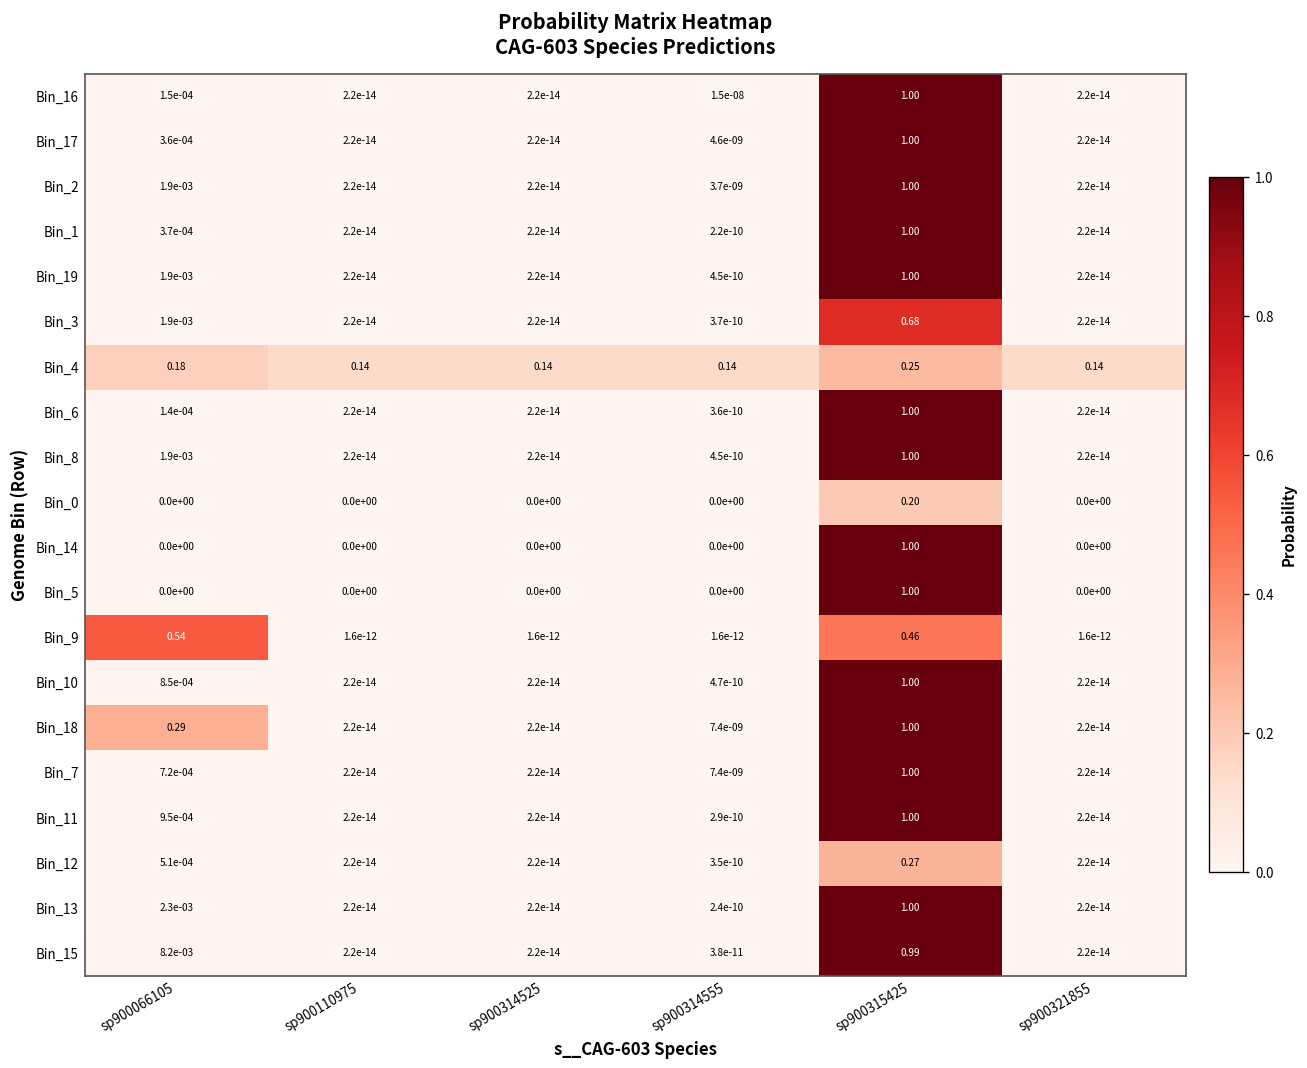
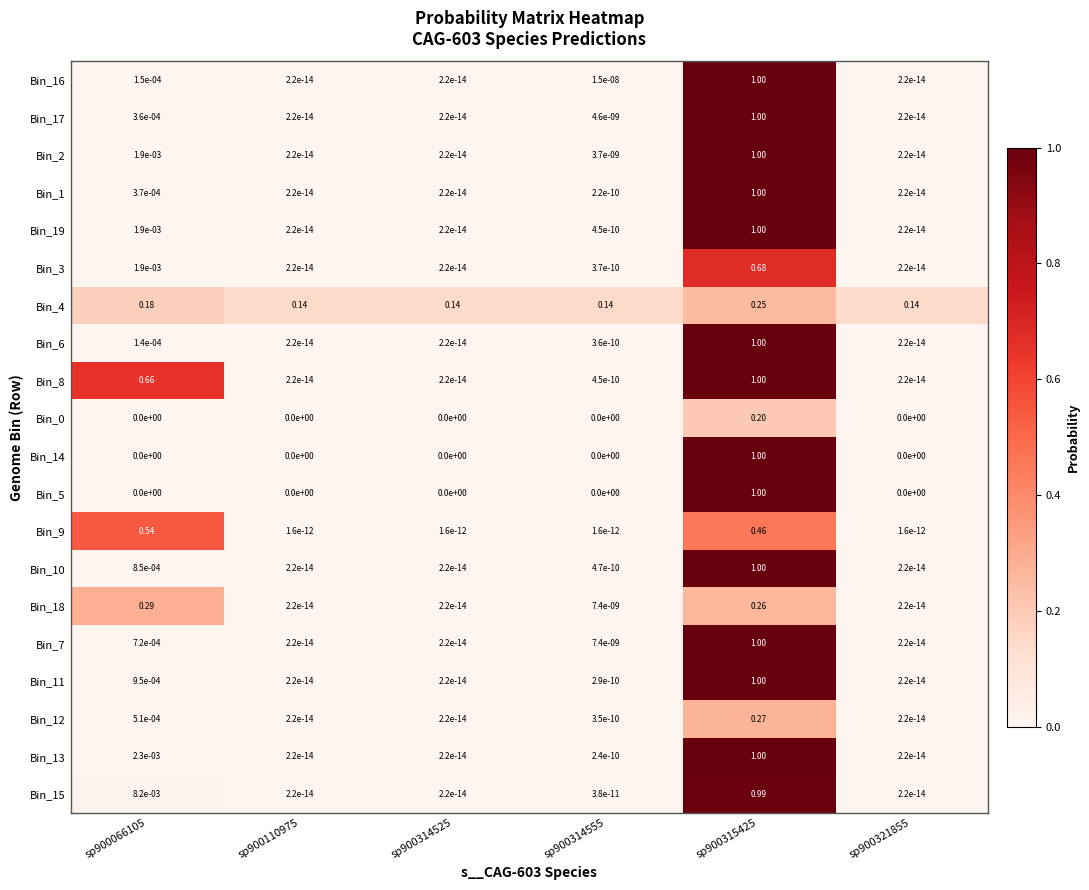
Bin_8, sp900066105: 1.9e-03 -> 0.66
Bin_18, sp900315425: 1.00 -> 0.26
